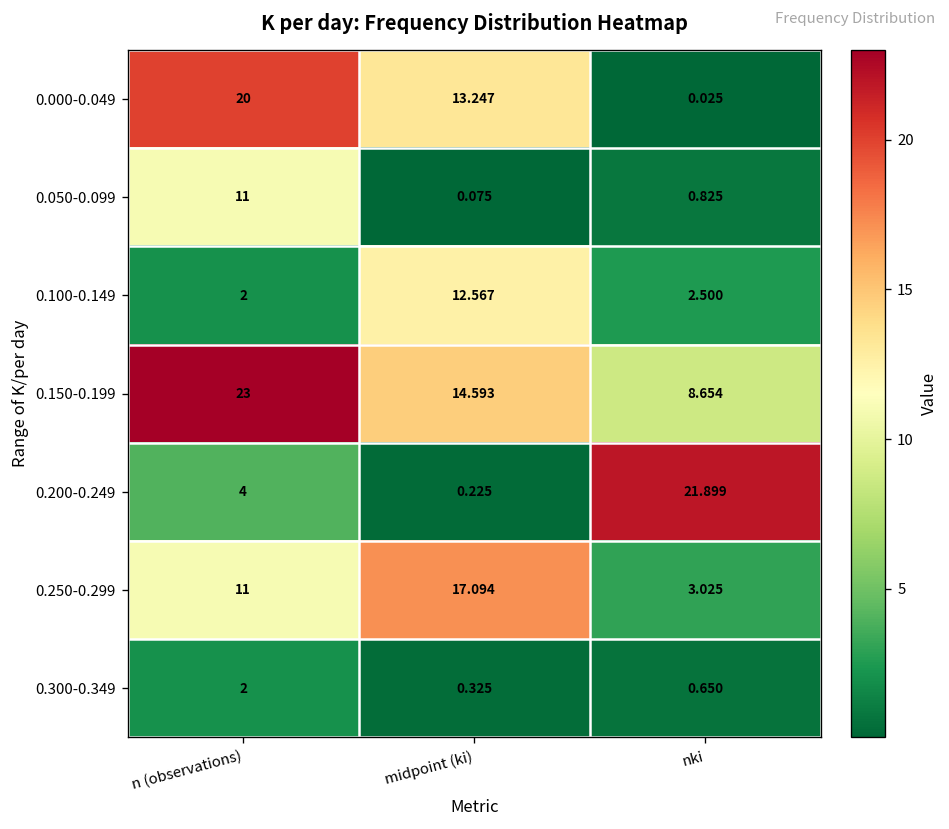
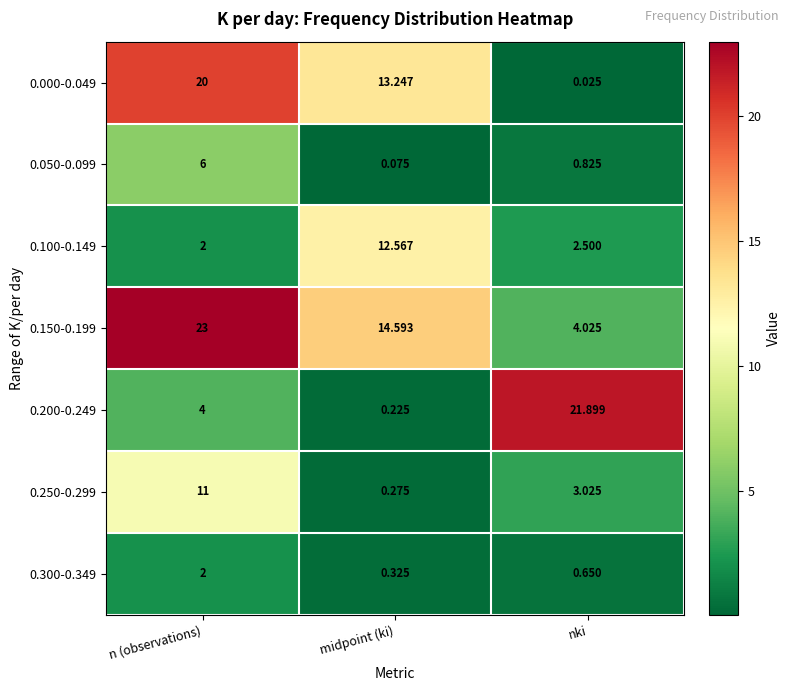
0.050-0.099, n (observations): 11 -> 6
0.150-0.199, nki: 8.654 -> 4.025
0.250-0.299, midpoint (ki): 17.094 -> 0.275
